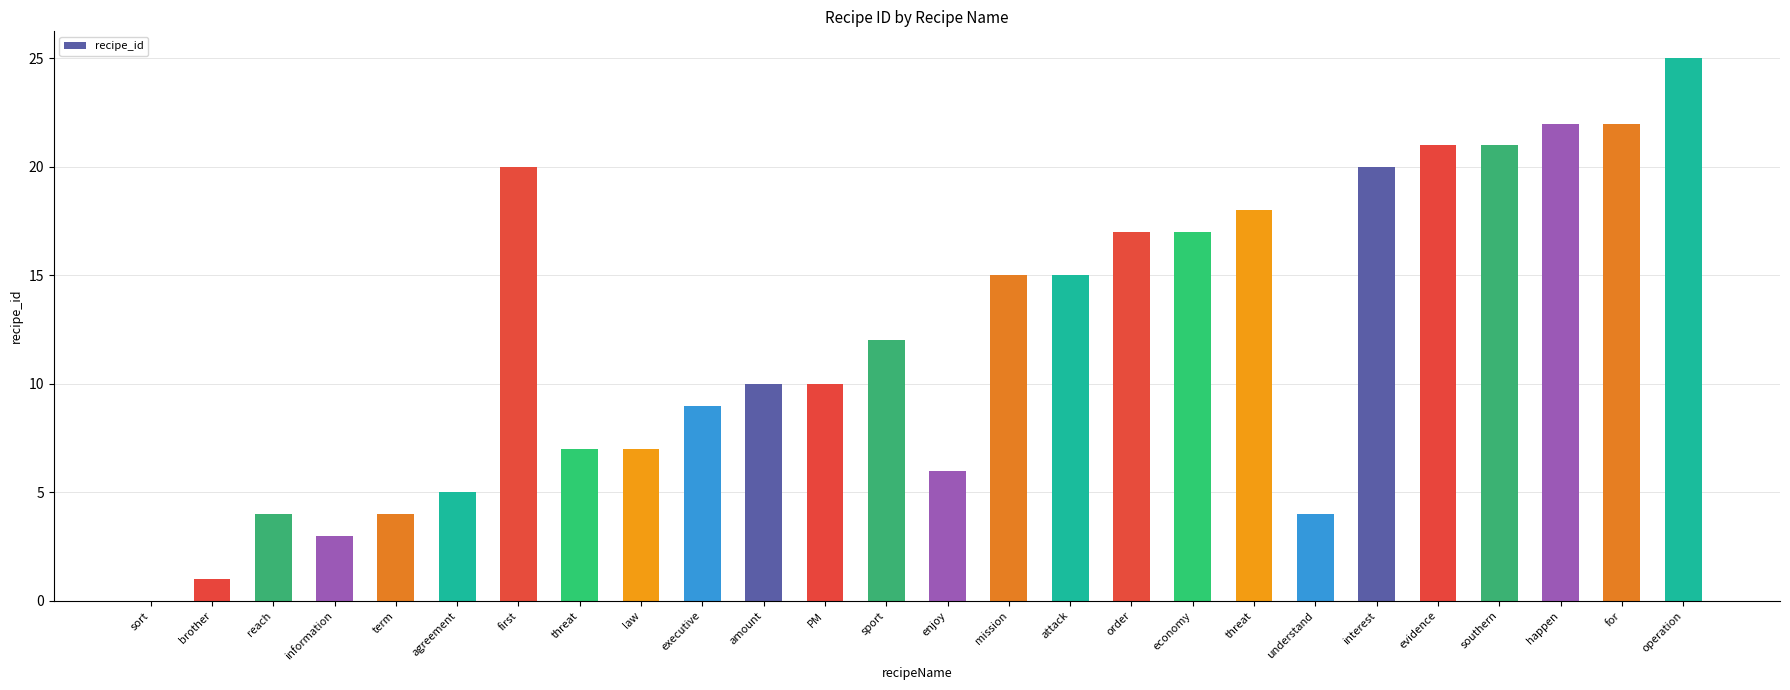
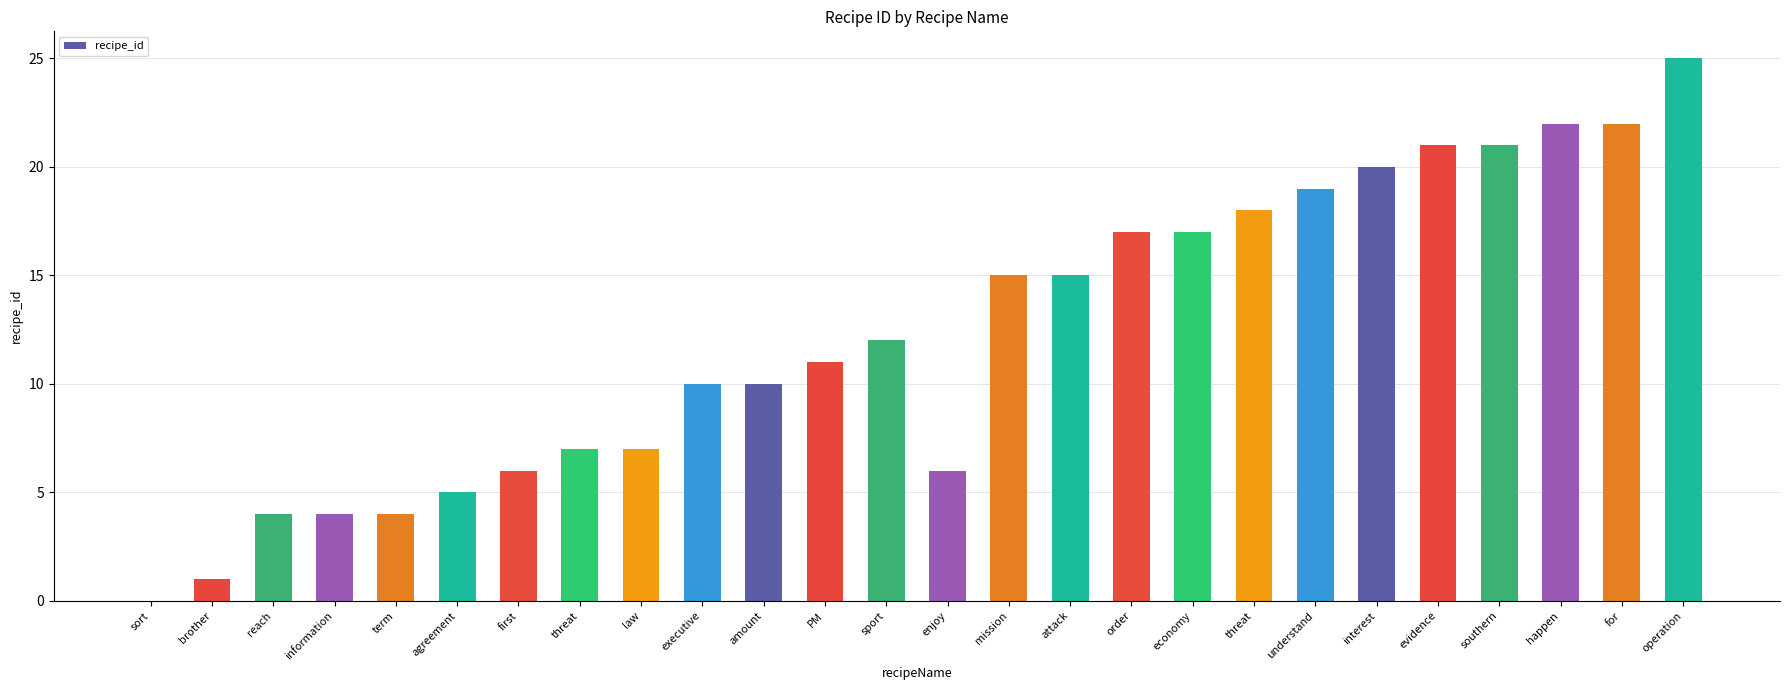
information: 3 -> 4
first: 20 -> 6
executive: 9 -> 10
PM: 10 -> 11
understand: 4 -> 19
